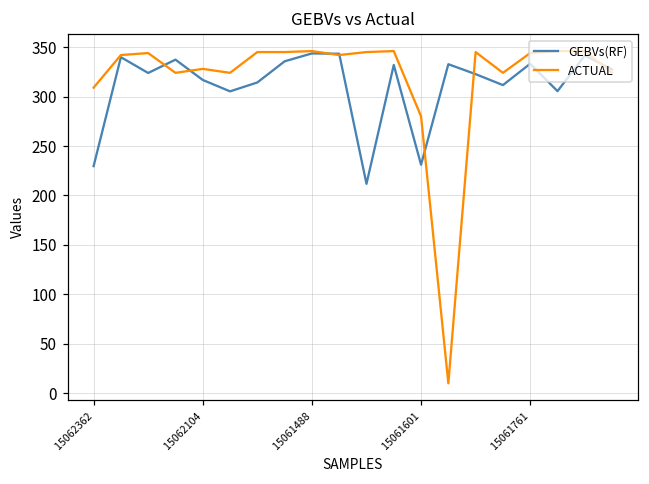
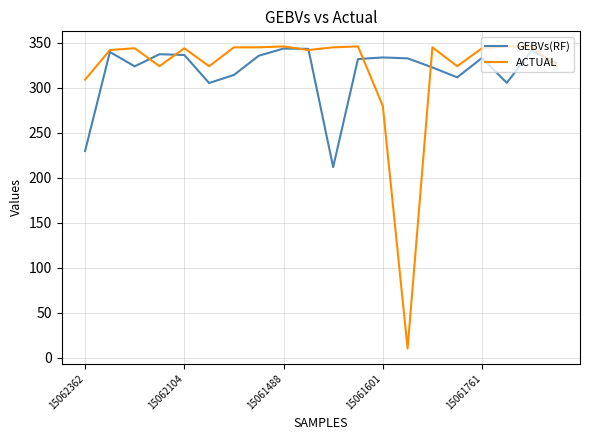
GEBVs(RF), 15062104: 320 -> 340
ACTUAL, 15062104: 330 -> 340
GEBVs(RF), 15061601: 230 -> 330
